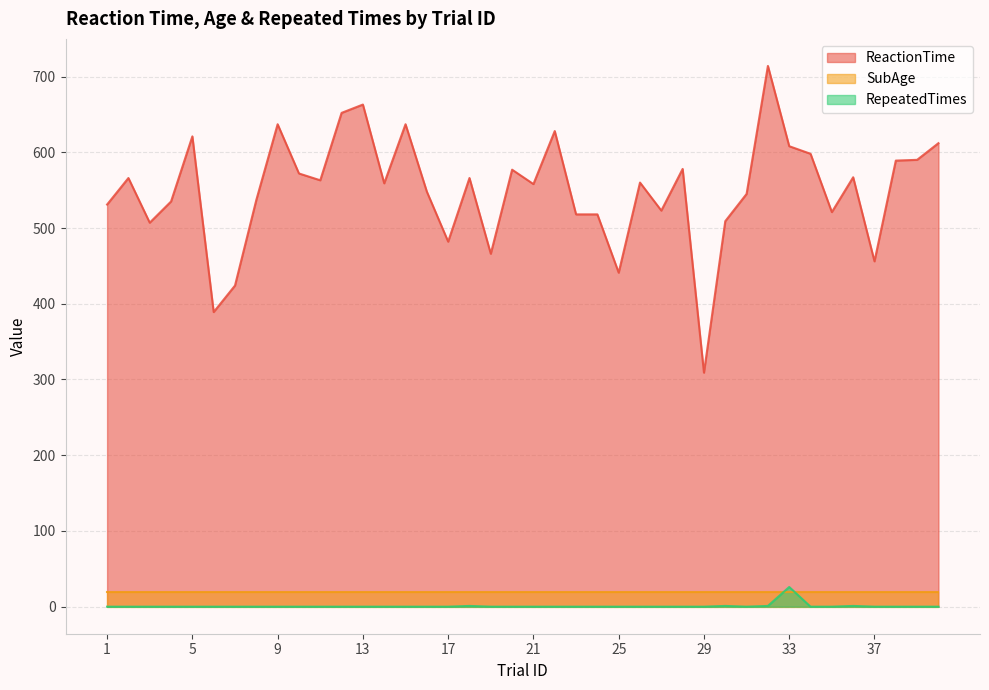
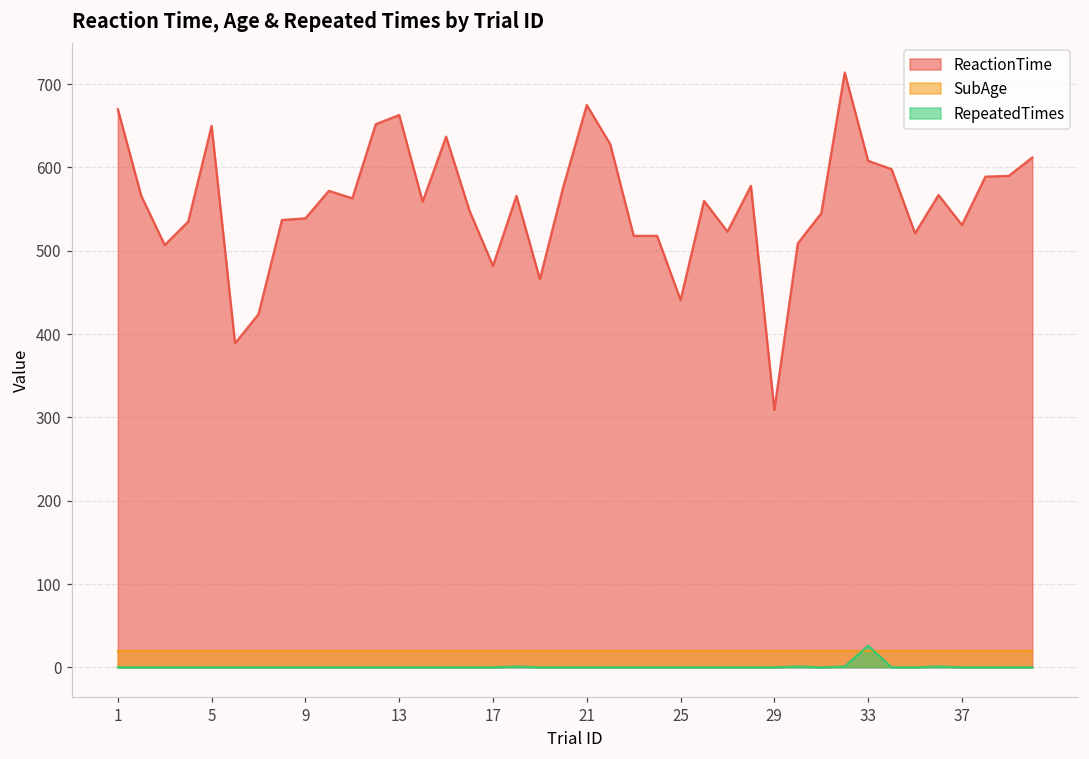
ReactionTime, 1: 530 -> 670
ReactionTime, 5: 620 -> 650
ReactionTime, 9: 640 -> 540
ReactionTime, 21: 560 -> 680
ReactionTime, 37: 460 -> 530
